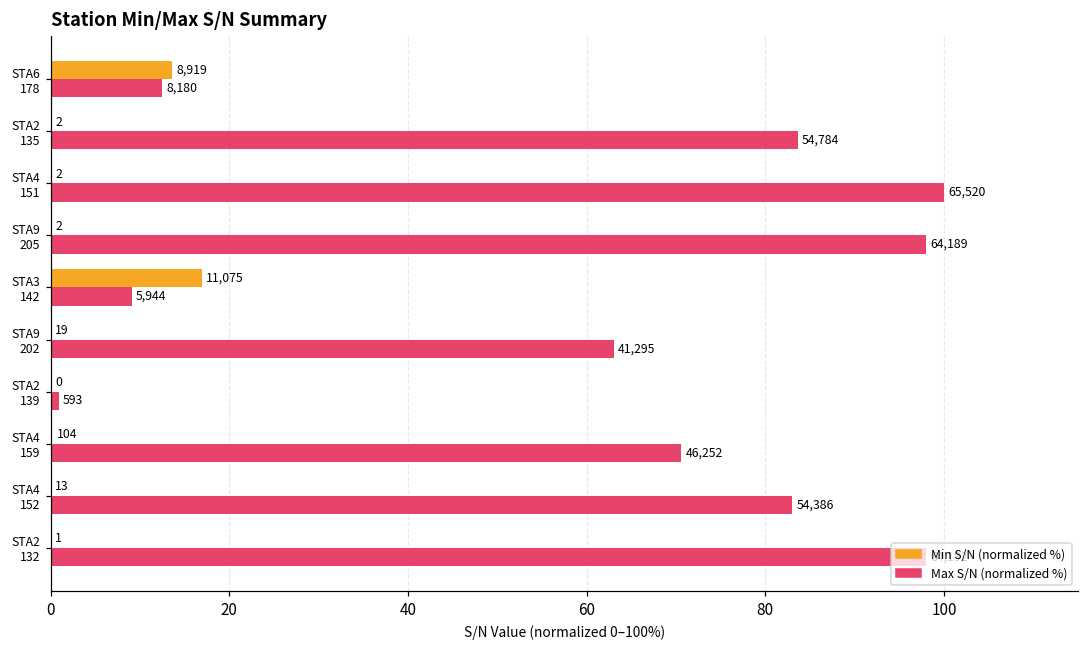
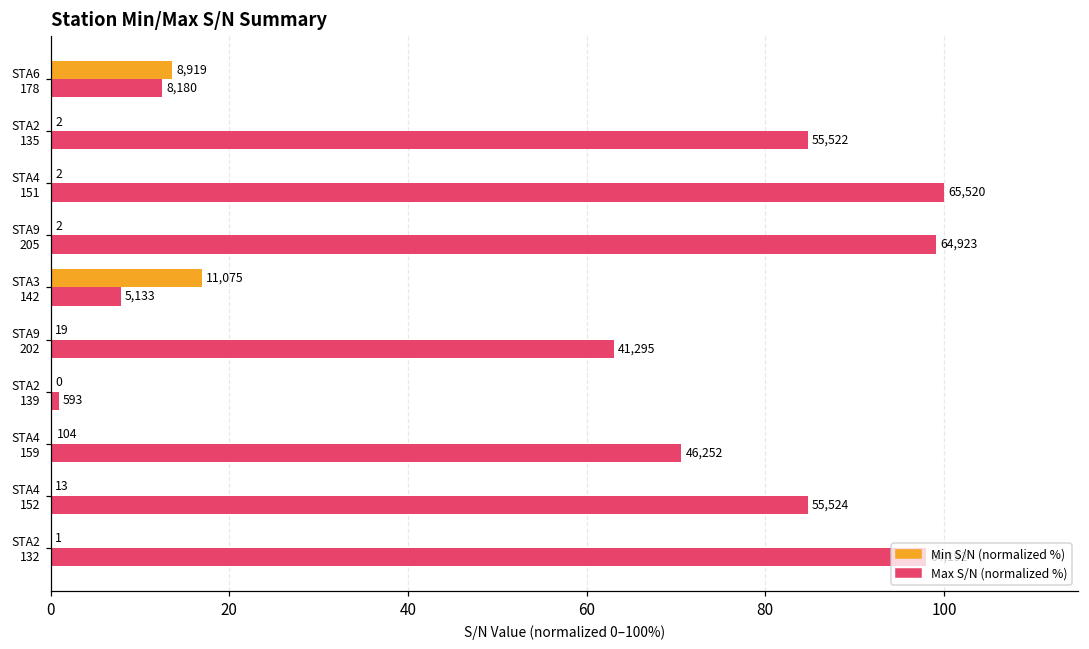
Max S/N (normalized %), STA2 135: 54,784 -> 55,522
Max S/N (normalized %), STA9 205: 64,189 -> 64,923
Max S/N (normalized %), STA3 142: 5,944 -> 5,133
Max S/N (normalized %), STA4 152: 54,386 -> 55,524
